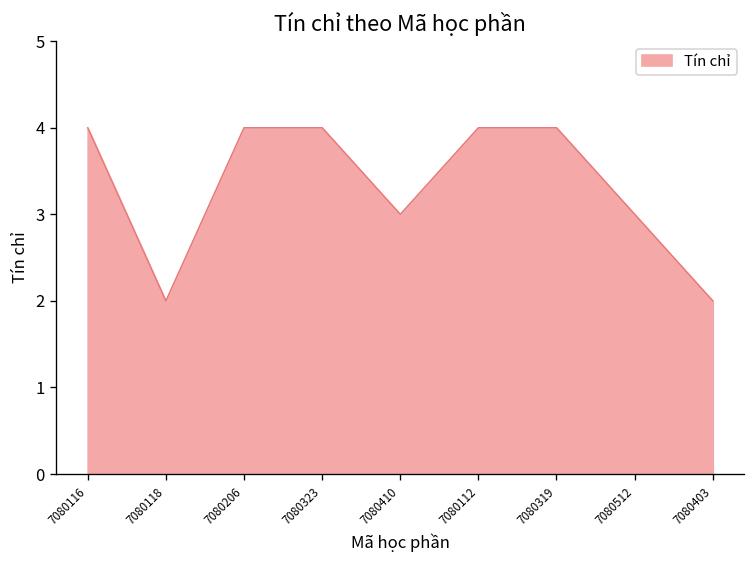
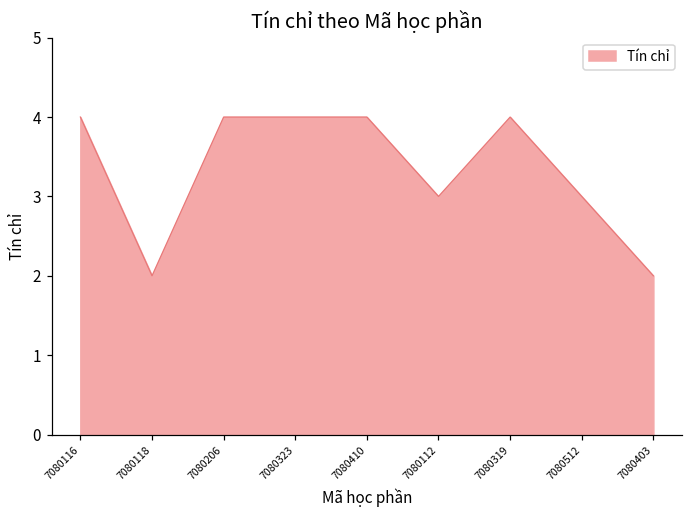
7080410: 3 -> 4
7080112: 4 -> 3
